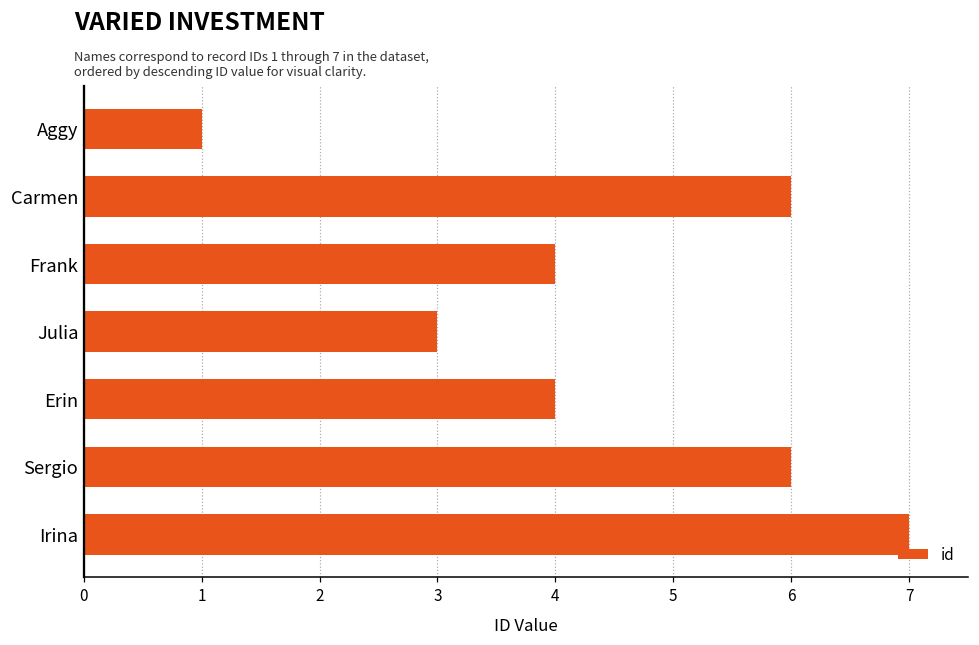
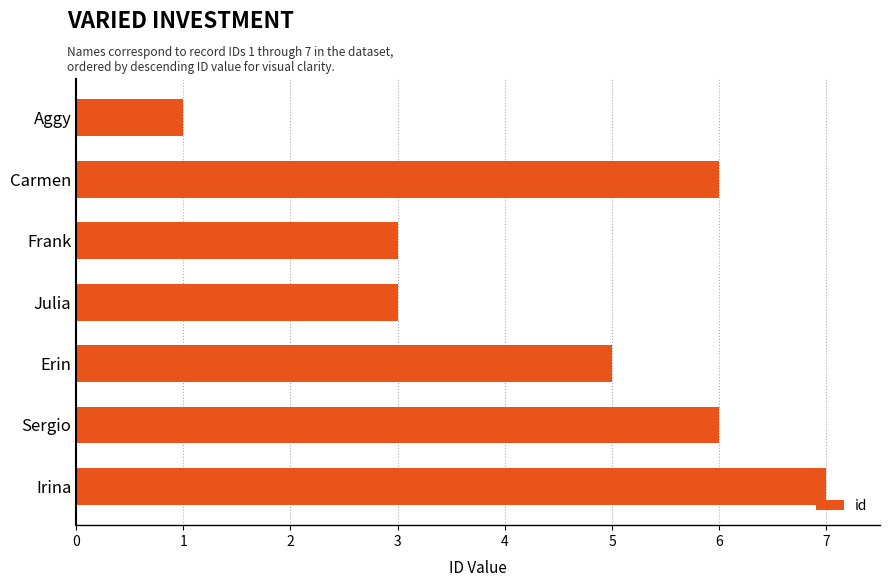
Frank: 4.00 -> 3.00
Erin: 4.00 -> 5.00
